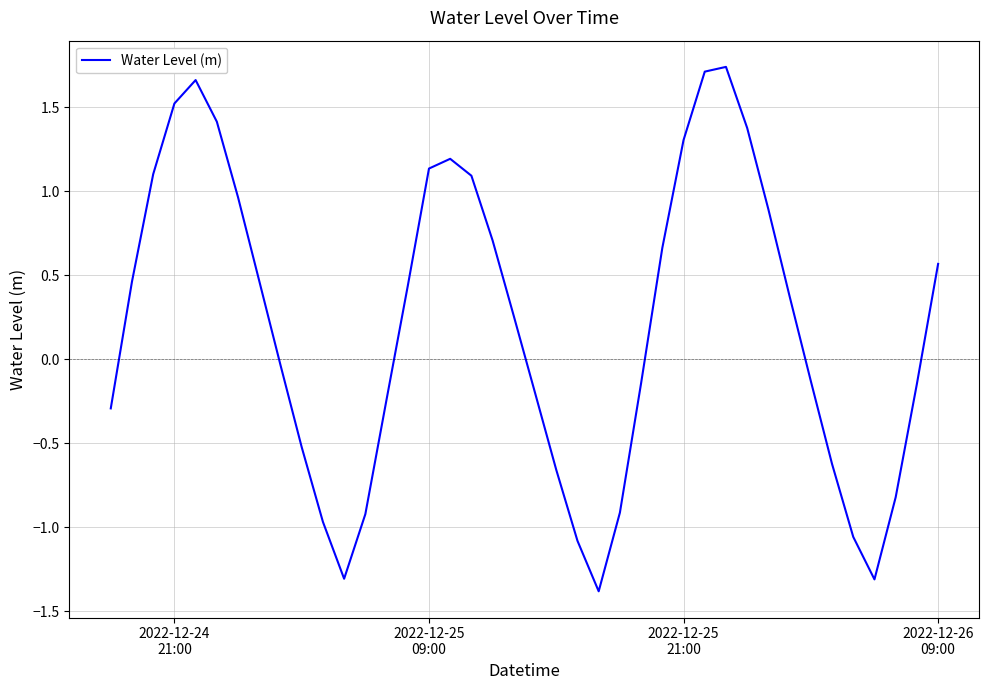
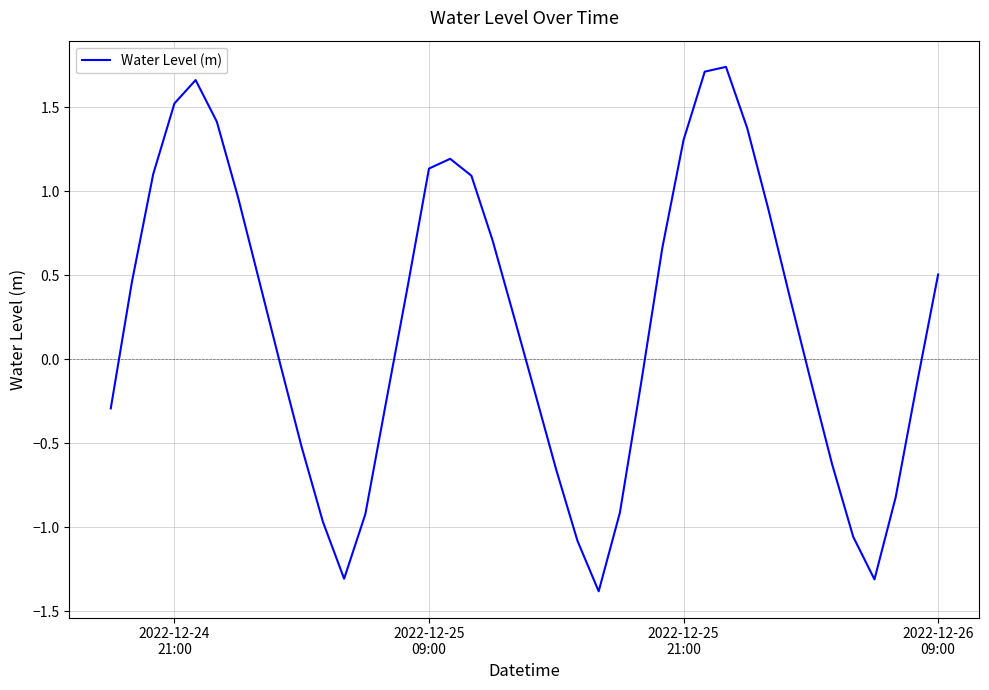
2022-12-26 09:00: 0.57 -> 0.51
